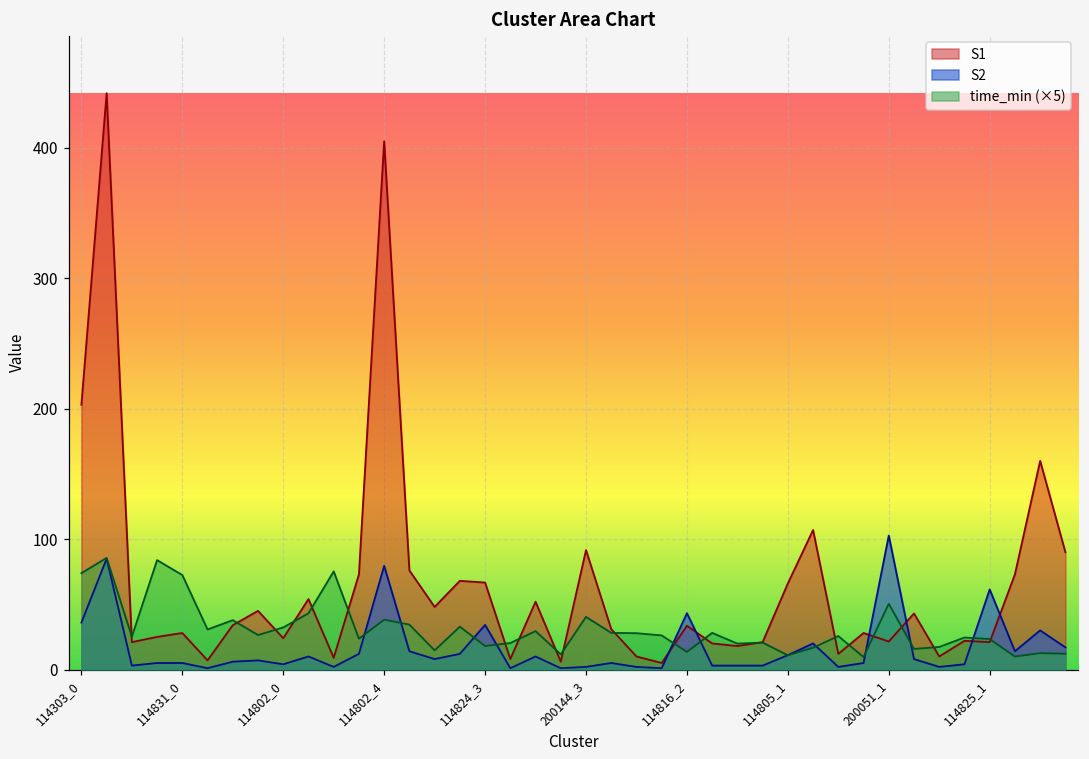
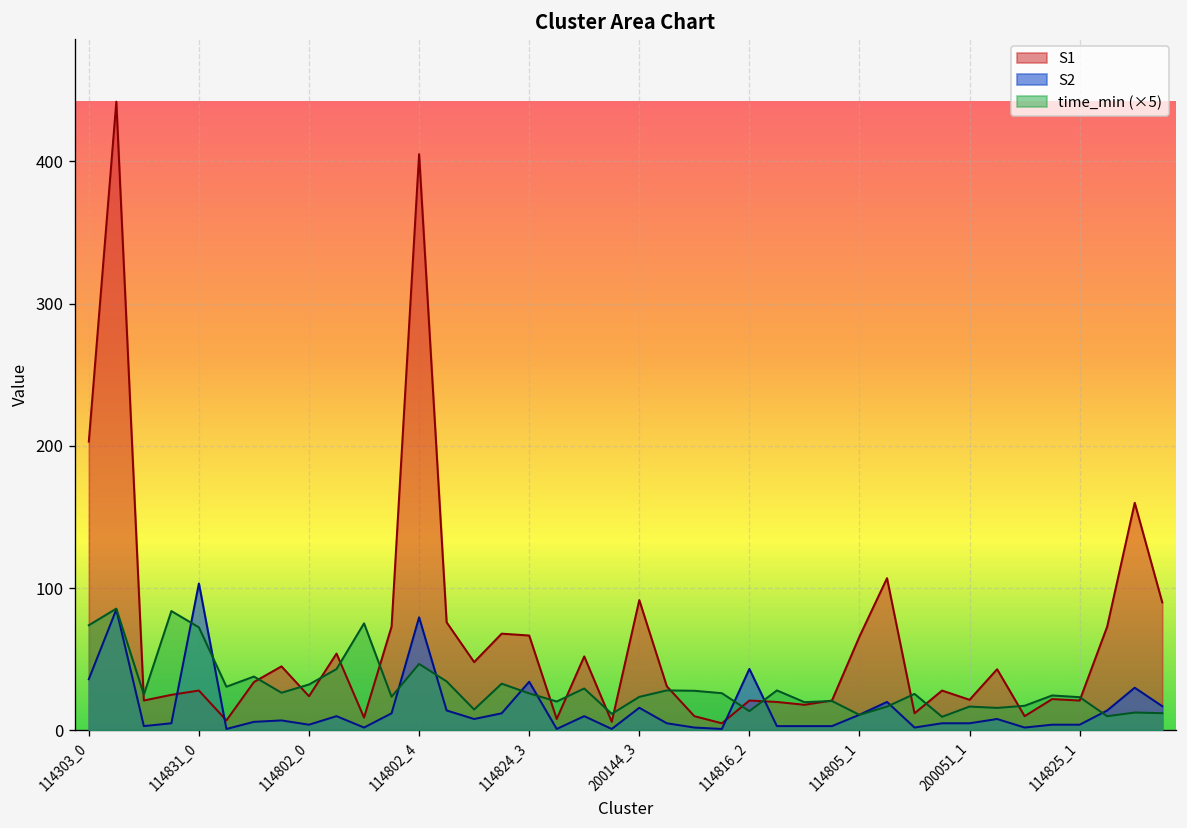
S2, 114831_0: 5 -> 103
time_min (×5), 114802_4: 38 -> 47
time_min (×5), 114824_3: 18 -> 26
S2, 200144_3: 2 -> 16
time_min (×5), 200144_3: 40 -> 24
S1, 114816_2: 34 -> 21
S2, 200051_1: 103 -> 5
time_min (×5), 200051_1: 50 -> 17
S2, 114825_1: 61 -> 4
